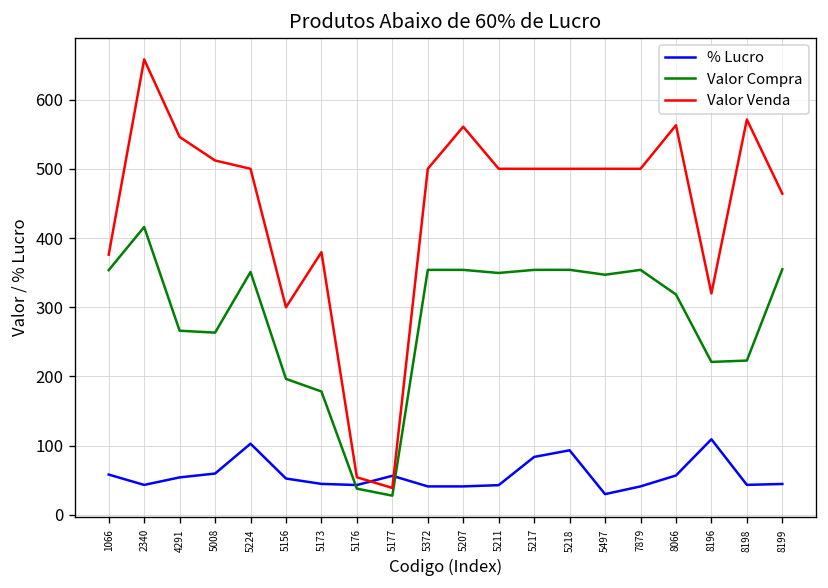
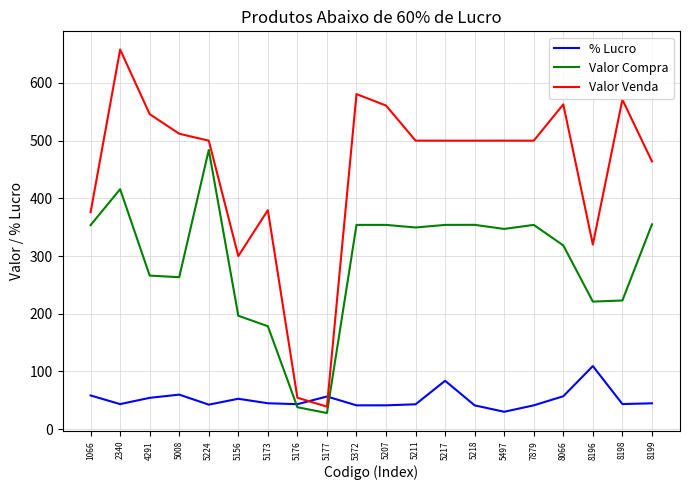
% Lucro, 5224: 100 -> 40
Valor Compra, 5224: 350 -> 480
Valor Venda, 5372: 500 -> 580
% Lucro, 5218: 90 -> 40
